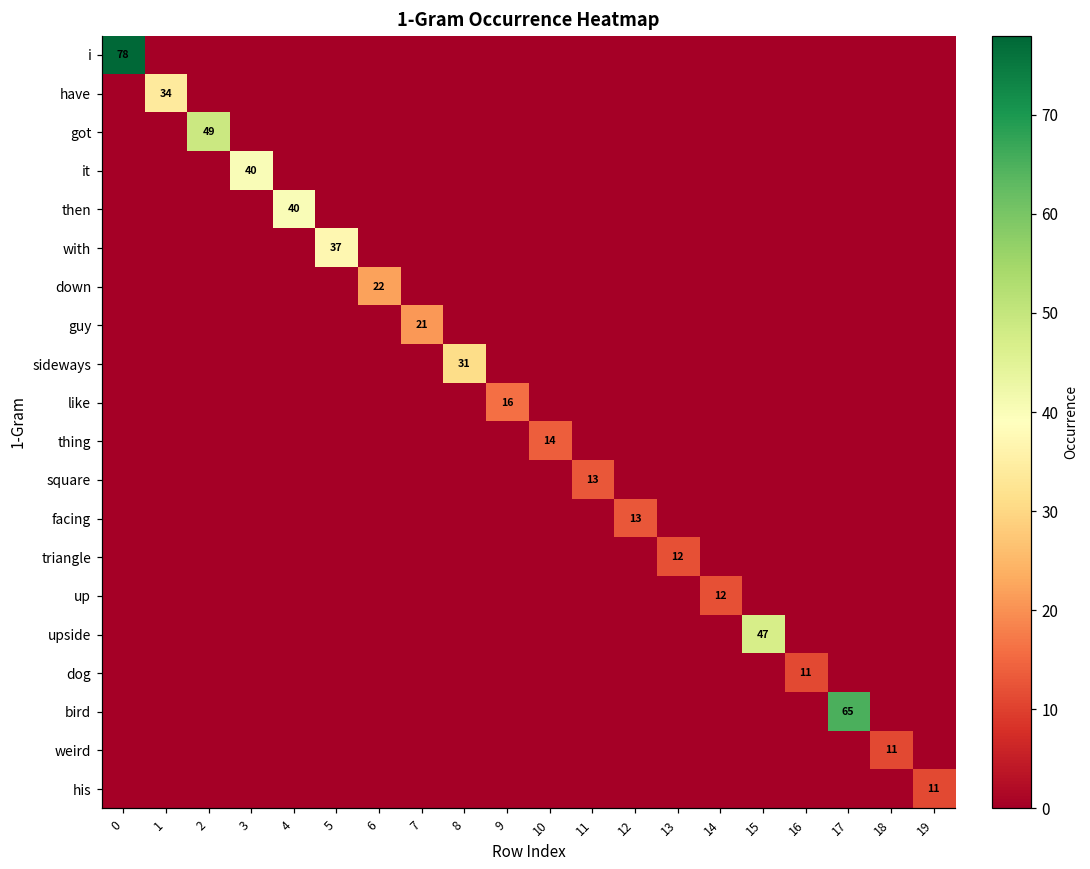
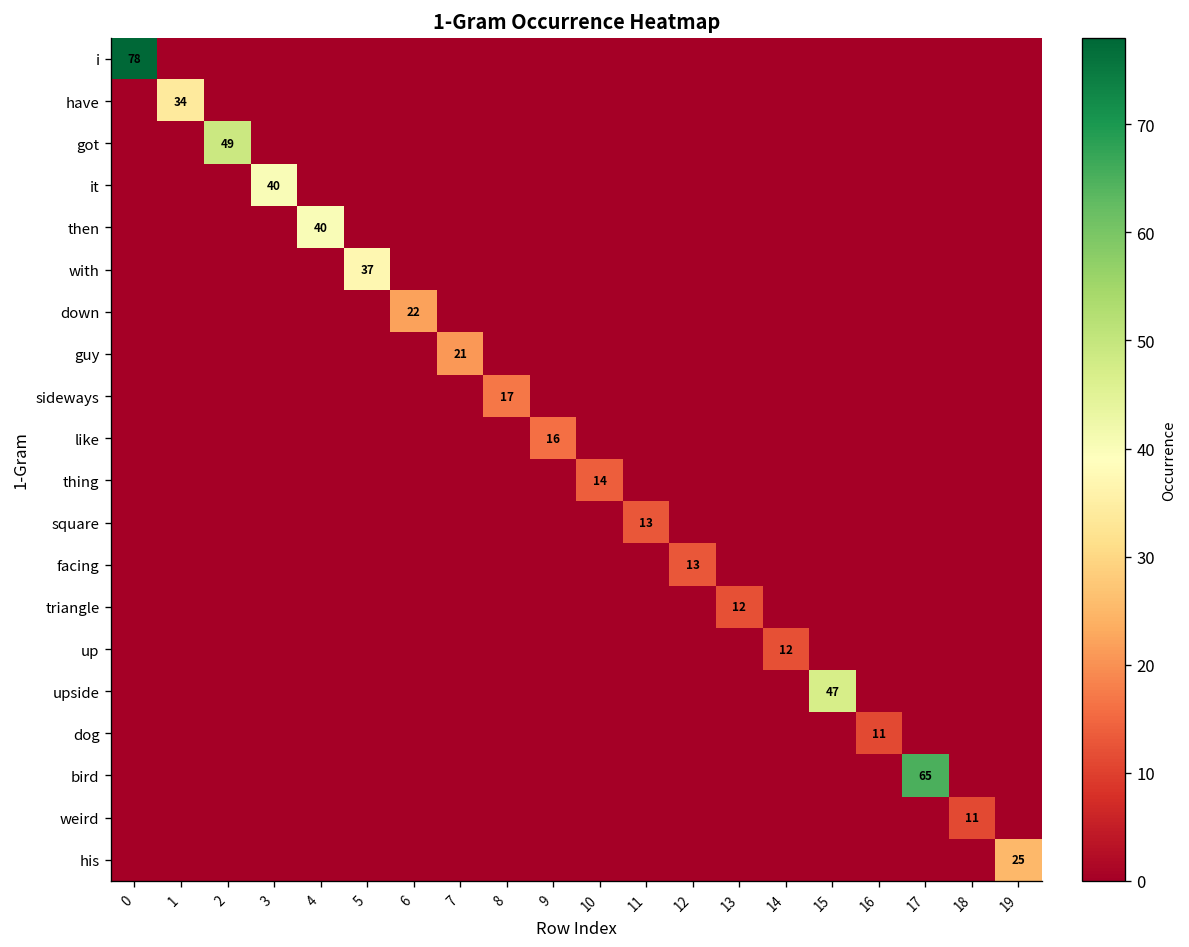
sideways, 8: 31 -> 17
his, 19: 11 -> 25
